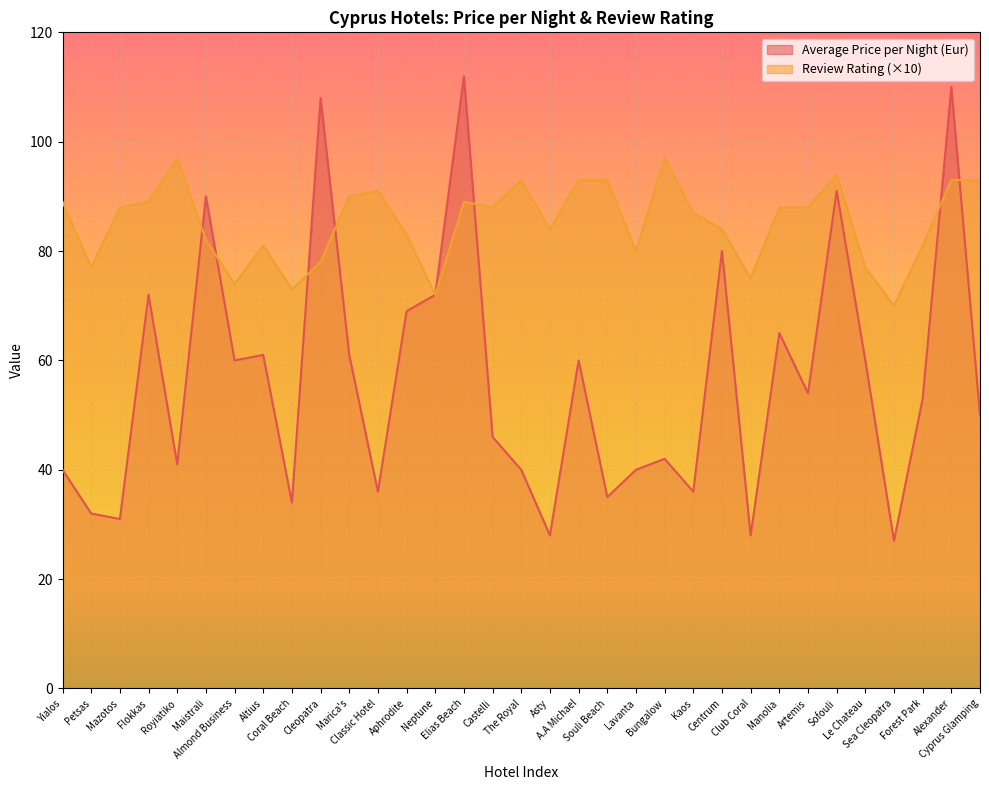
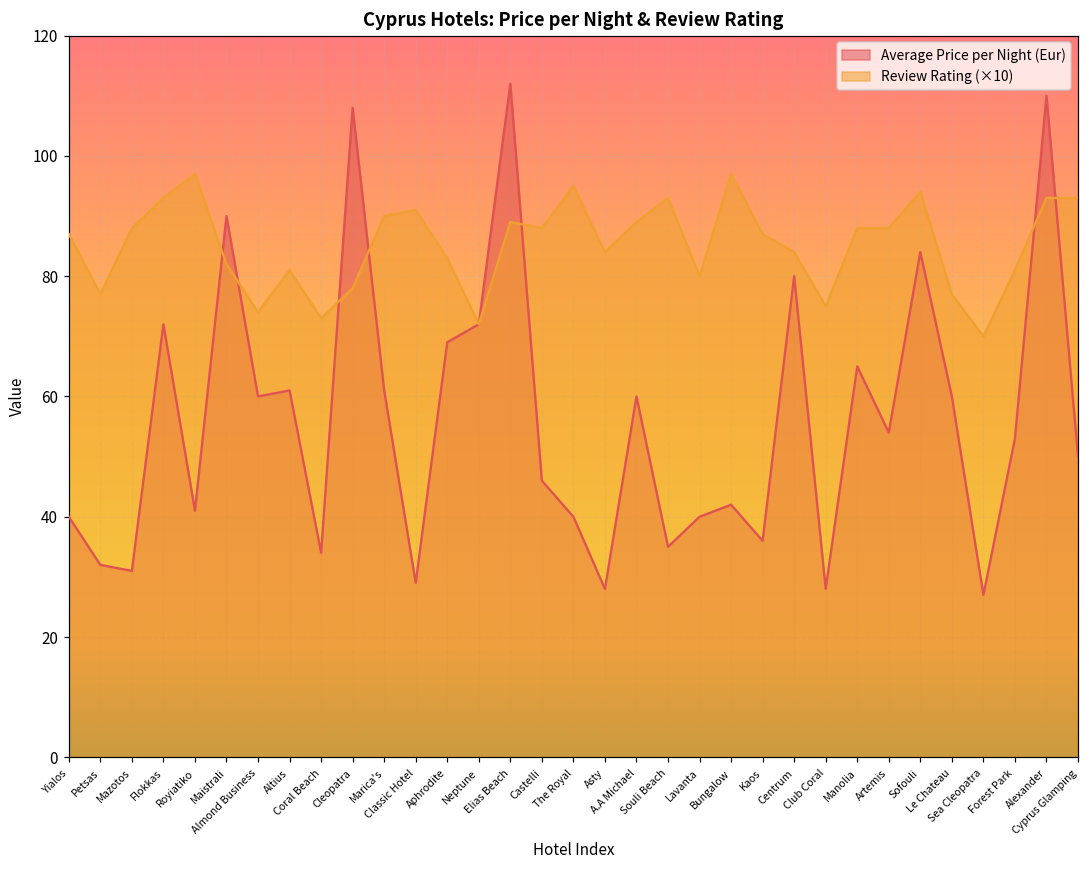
Review Rating (×10), Yialos: 89 -> 87
Review Rating (×10), Flokkas: 89 -> 93
Average Price per Night (Eur), Classic Hotel: 36 -> 29
Review Rating (×10), The Royal: 93 -> 95
Review Rating (×10), A.A Michael: 93 -> 89
Average Price per Night (Eur), Sofouli: 91 -> 84
